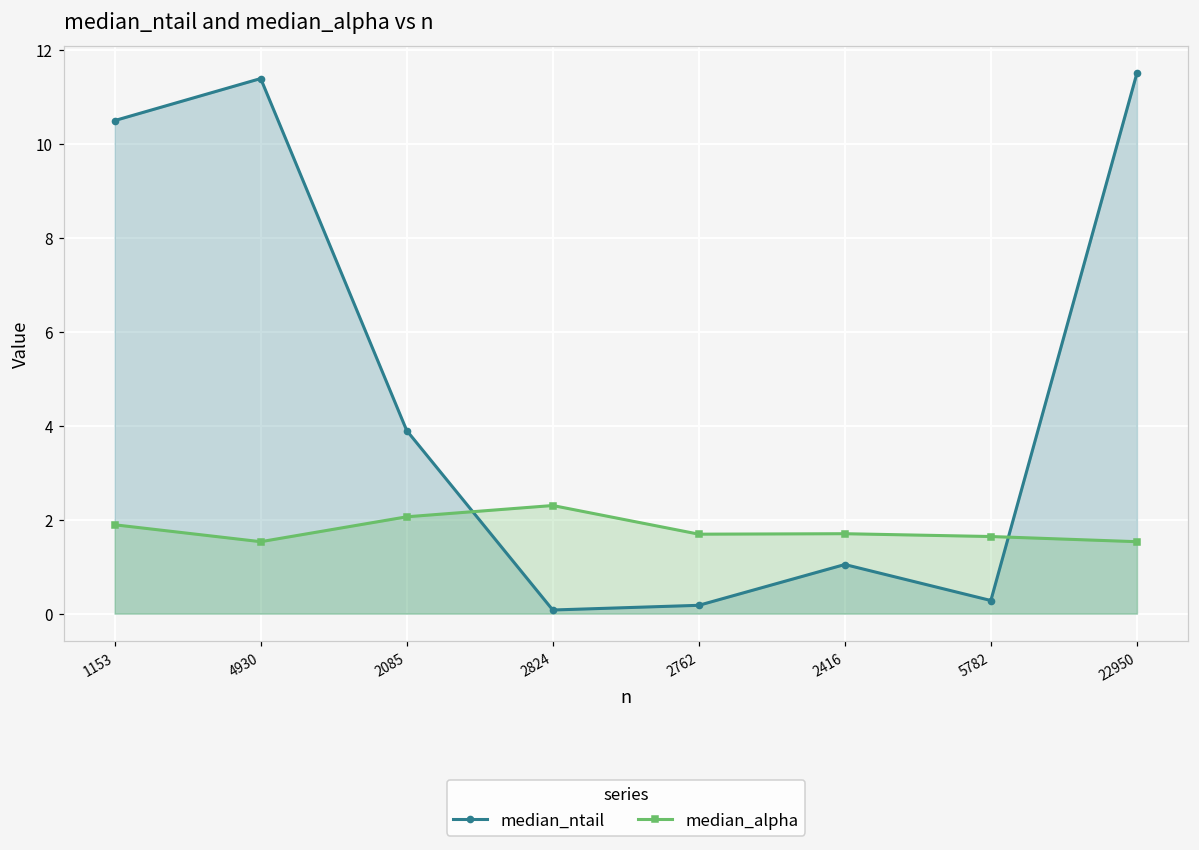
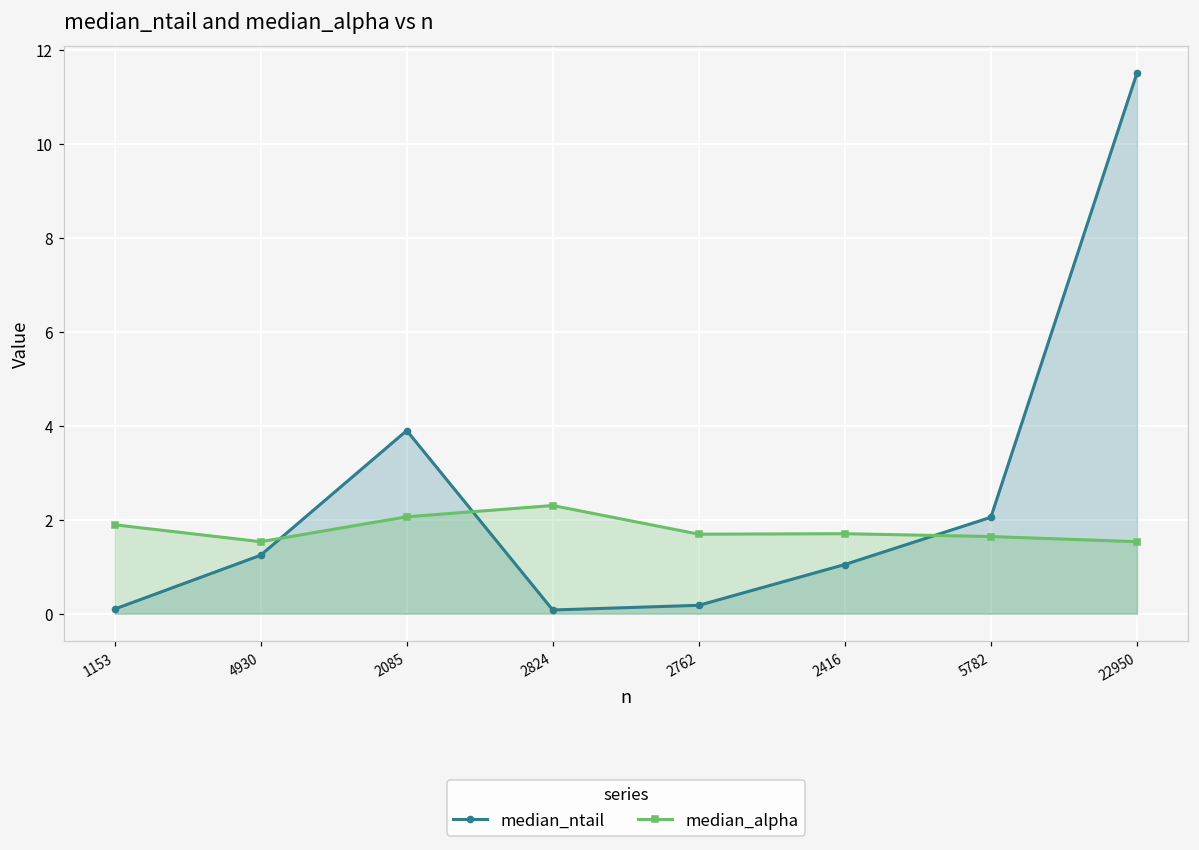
median_ntail, 1153: 10.5 -> 0.1
median_ntail, 4930: 11.4 -> 1.2
median_ntail, 5782: 0.3 -> 2.0
